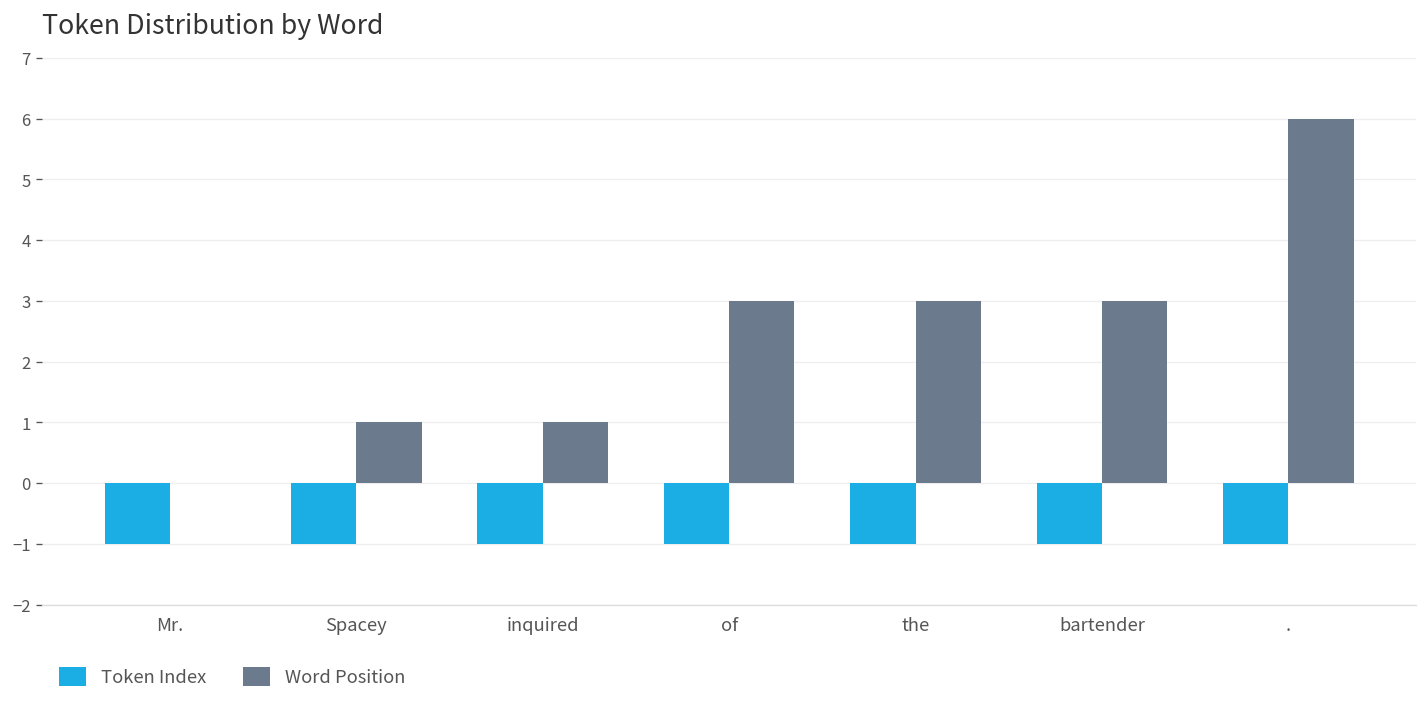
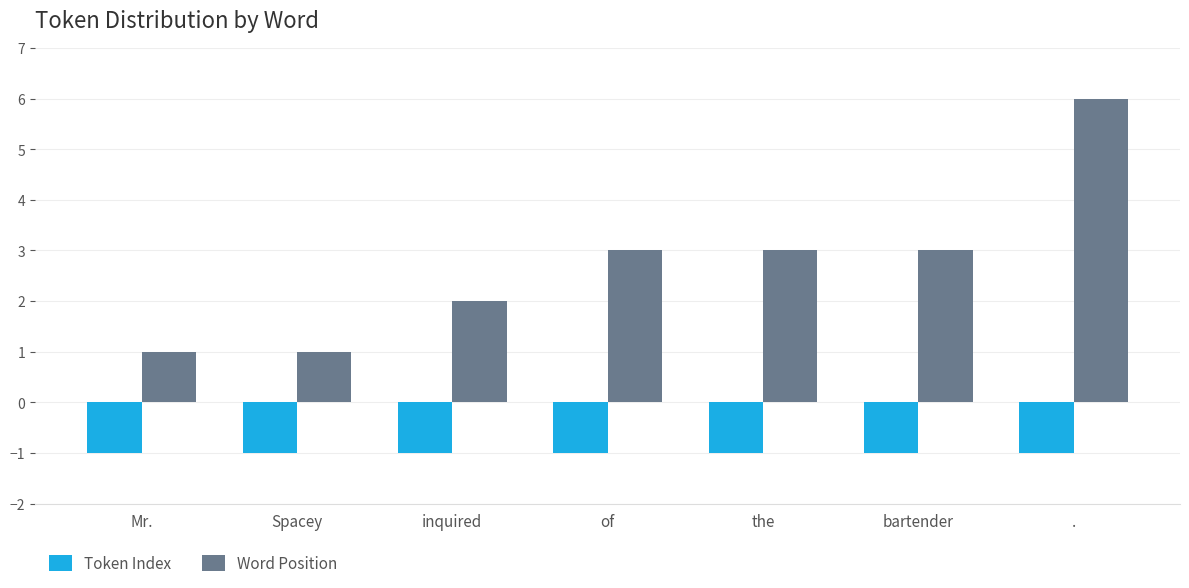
Word Position, Mr.: 0 -> 1
Word Position, inquired: 1 -> 2
